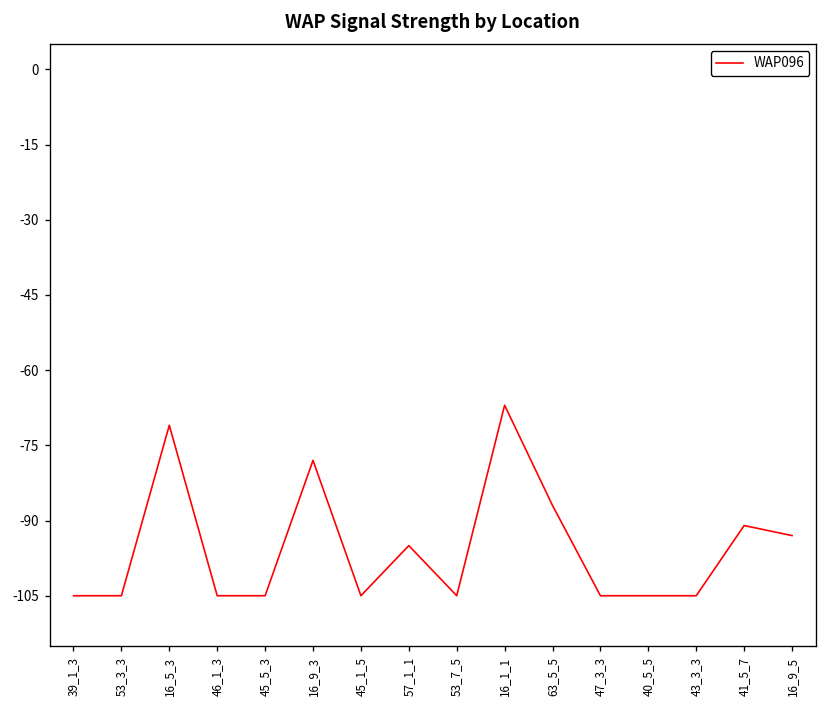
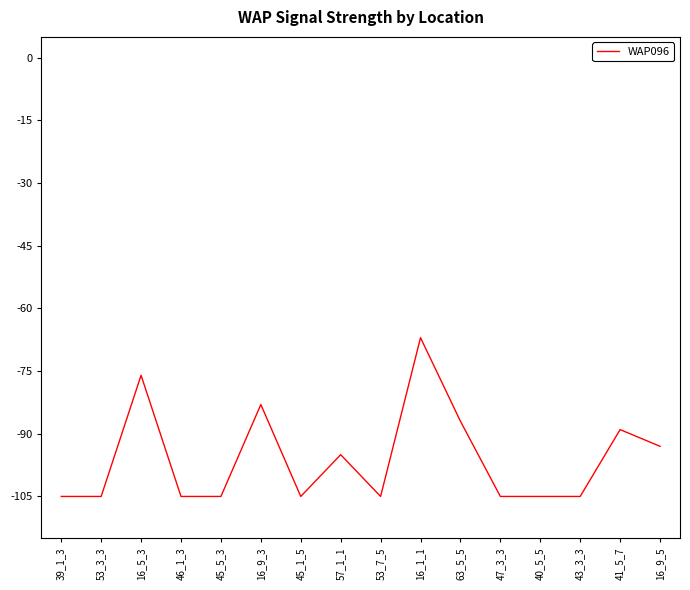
16_5_3: -71 -> -76
16_9_3: -78 -> -83
41_5_7: -91 -> -89
